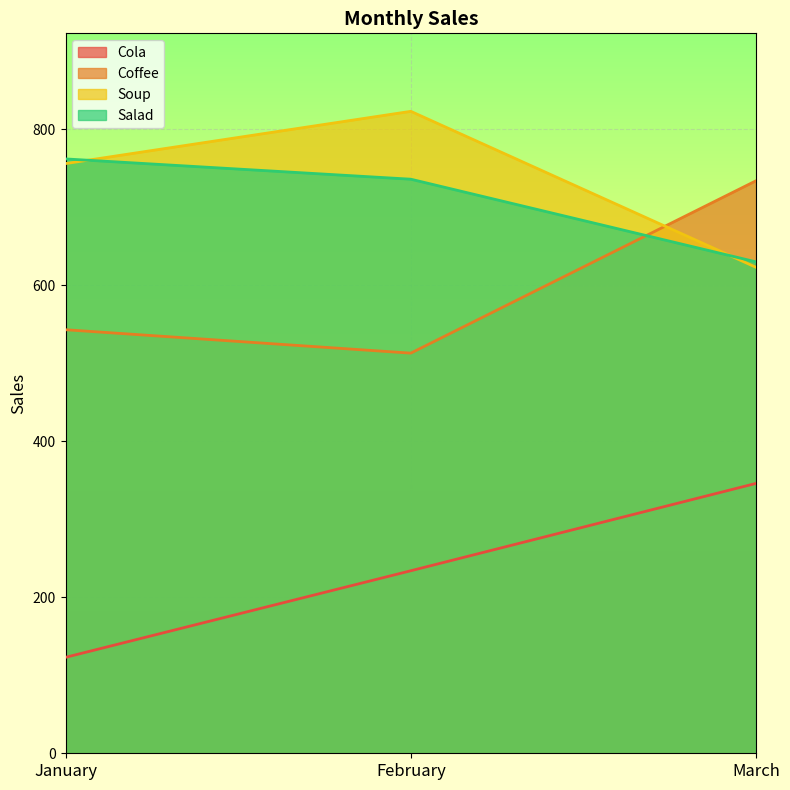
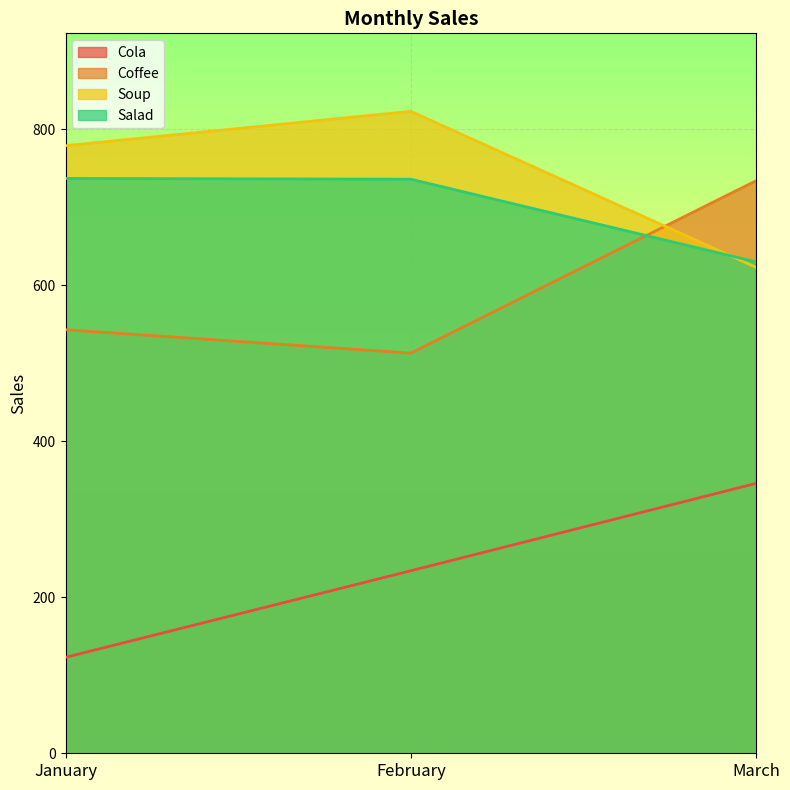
Soup, January: 760 -> 780
Salad, January: 760 -> 740
